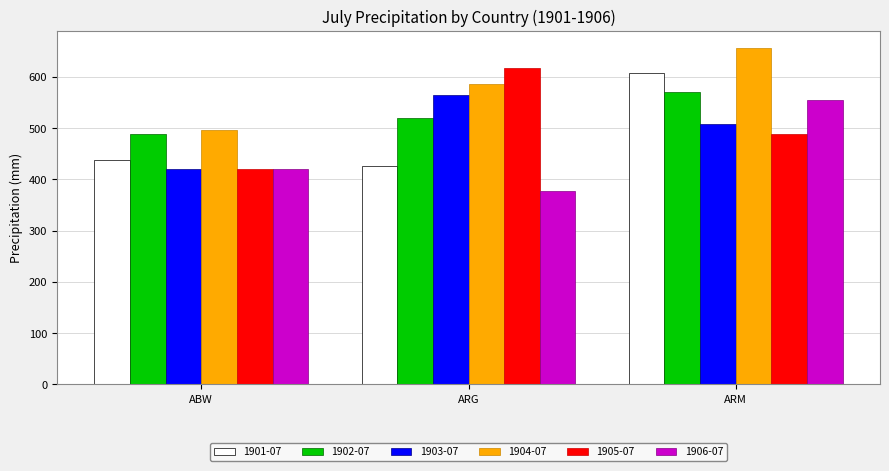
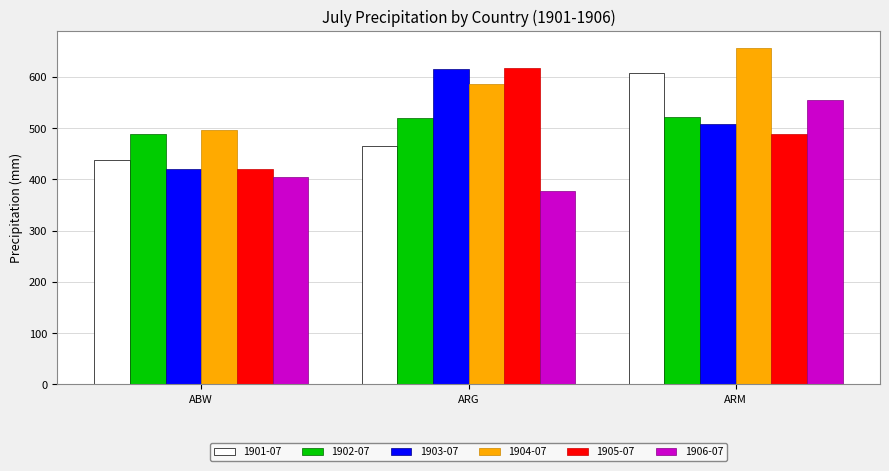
1906-07, ABW: 420 -> 400
1901-07, ARG: 430 -> 470
1903-07, ARG: 570 -> 610
1902-07, ARM: 570 -> 520
